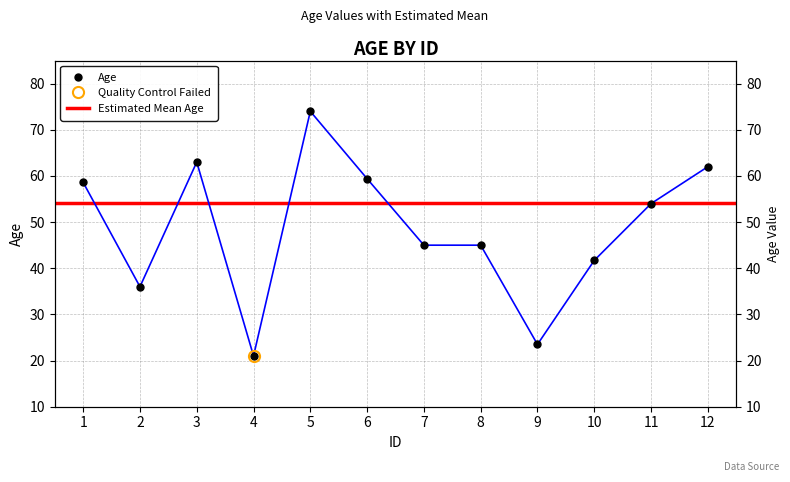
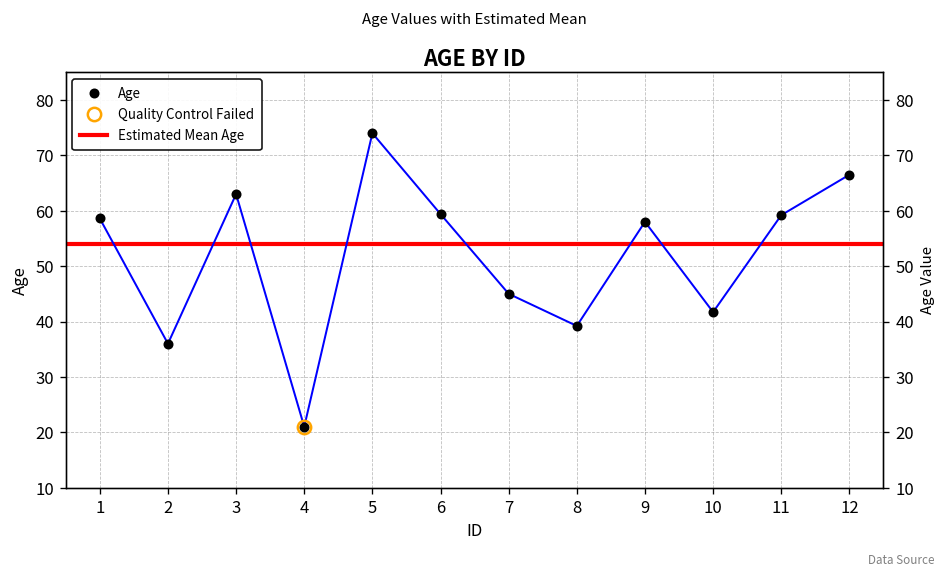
Age, 8: 45 -> 39
Age, 9: 24 -> 58
Age, 11: 54 -> 59
Age, 12: 62 -> 67
